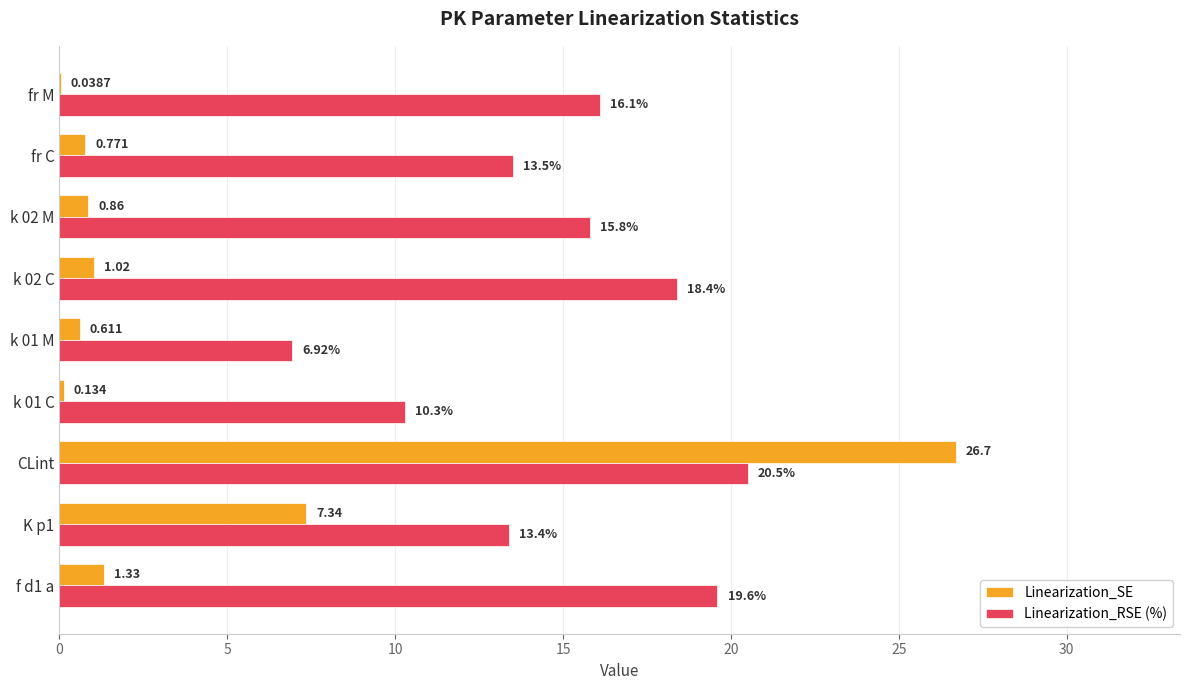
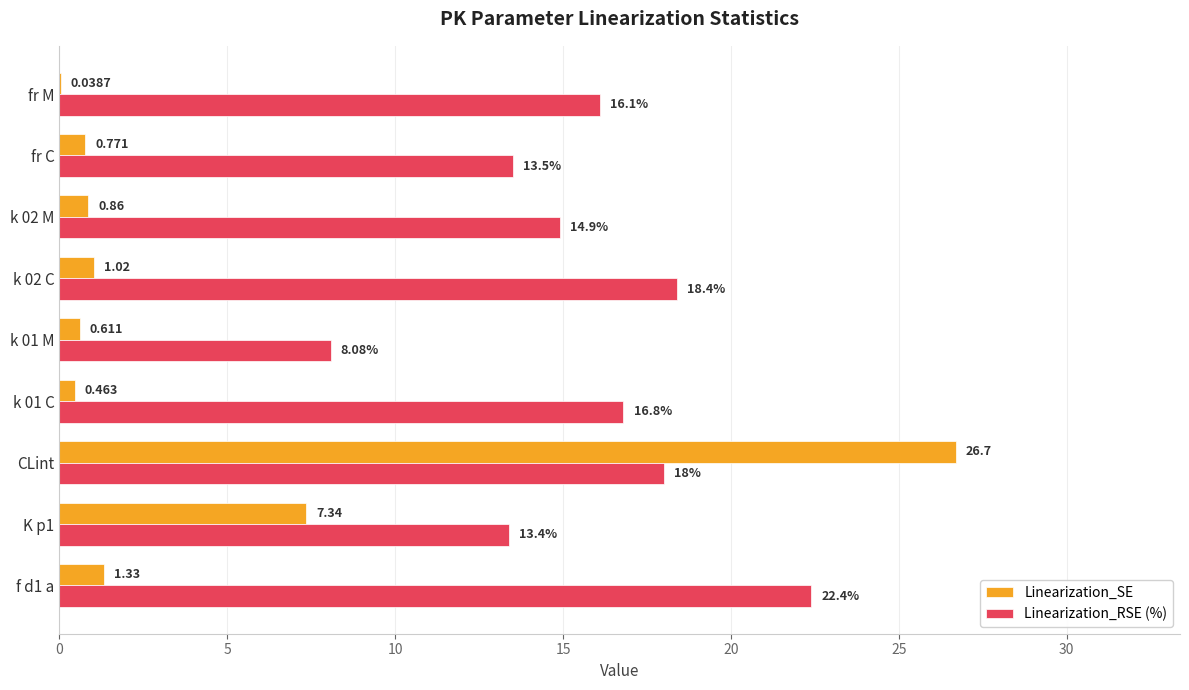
Linearization_RSE (%), k 02 M: 15.8% -> 14.9%
Linearization_RSE (%), k 01 M: 6.92% -> 8.08%
Linearization_SE, k 01 C: 0.134 -> 0.463
Linearization_RSE (%), k 01 C: 10.3% -> 16.8%
Linearization_RSE (%), CLint: 20.5% -> 18%
Linearization_RSE (%), f d1 a: 19.6% -> 22.4%
